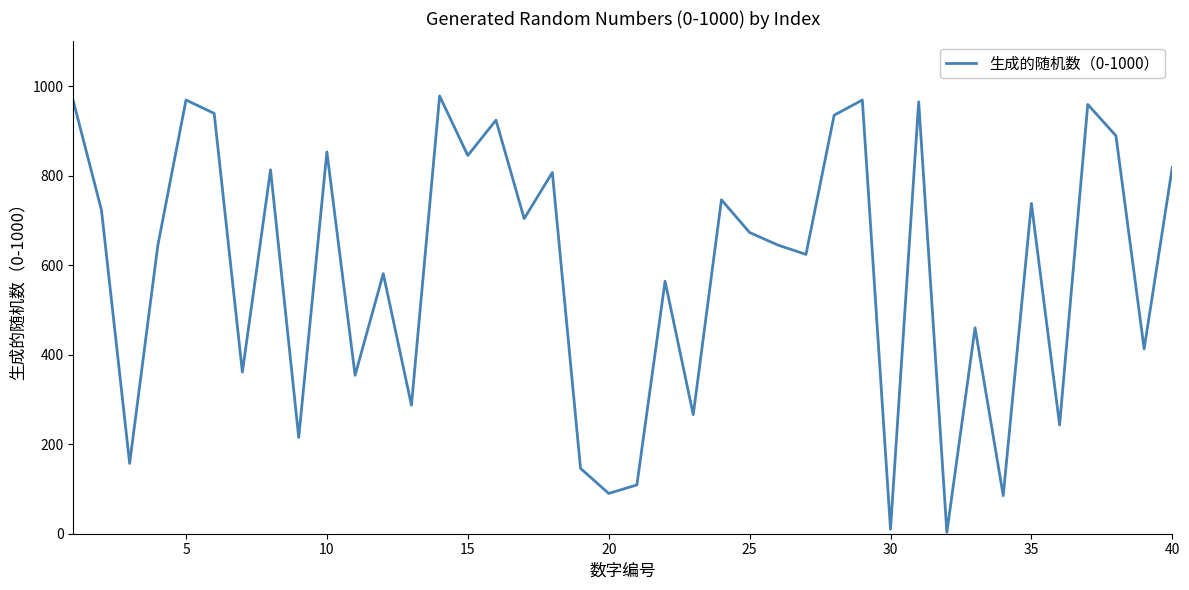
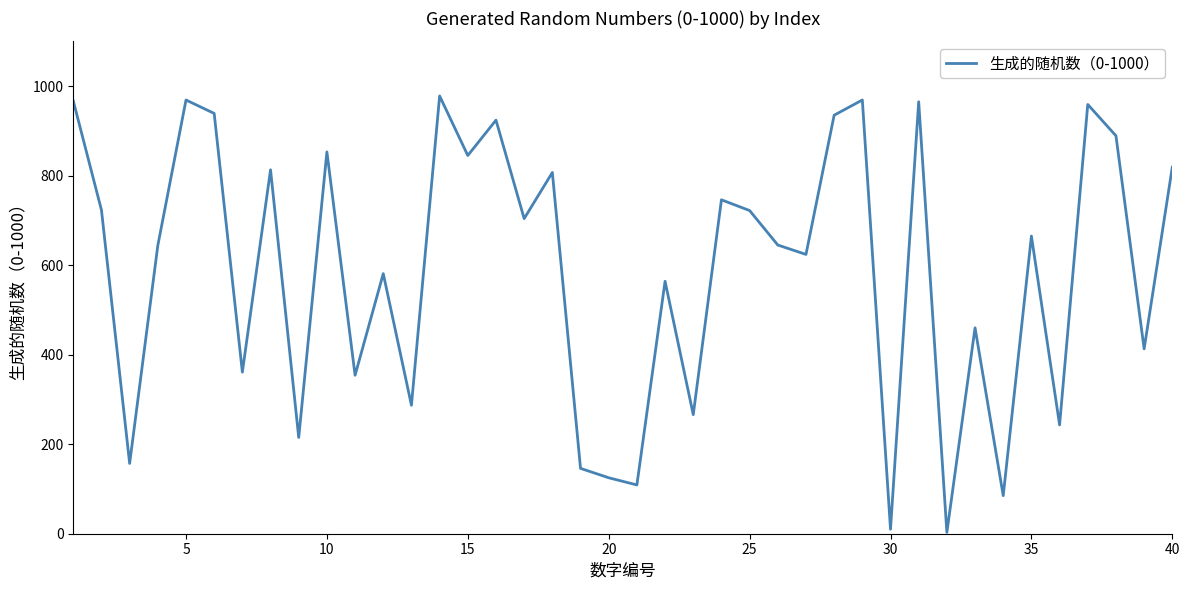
20: 90 -> 130
25: 670 -> 720
35: 740 -> 670
